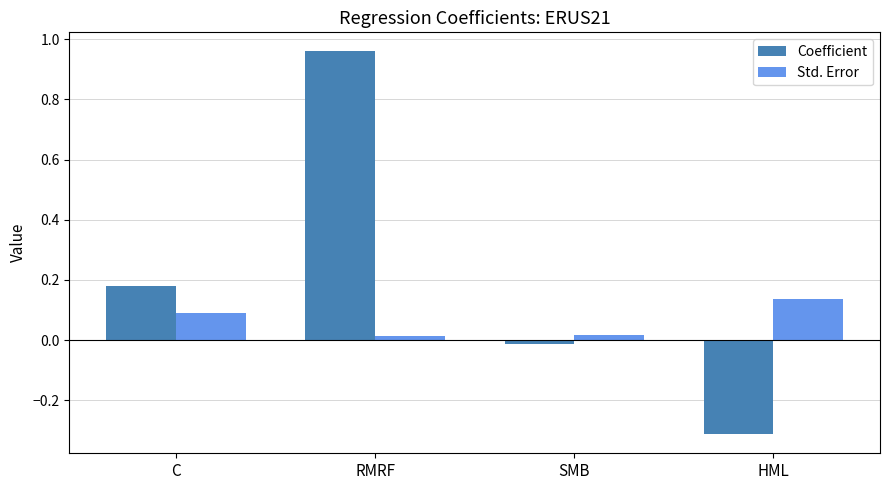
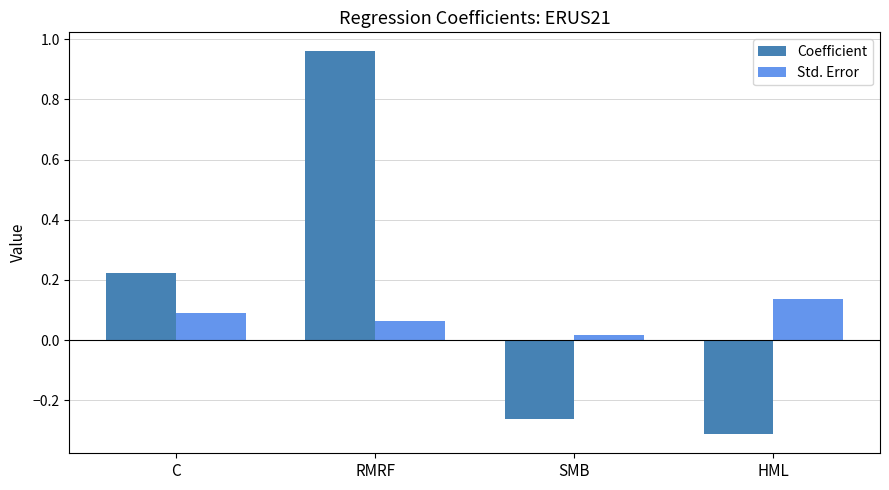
Coefficient, C: 0.18 -> 0.22
Std. Error, RMRF: 0.01 -> 0.06
Coefficient, SMB: -0.01 -> -0.26
